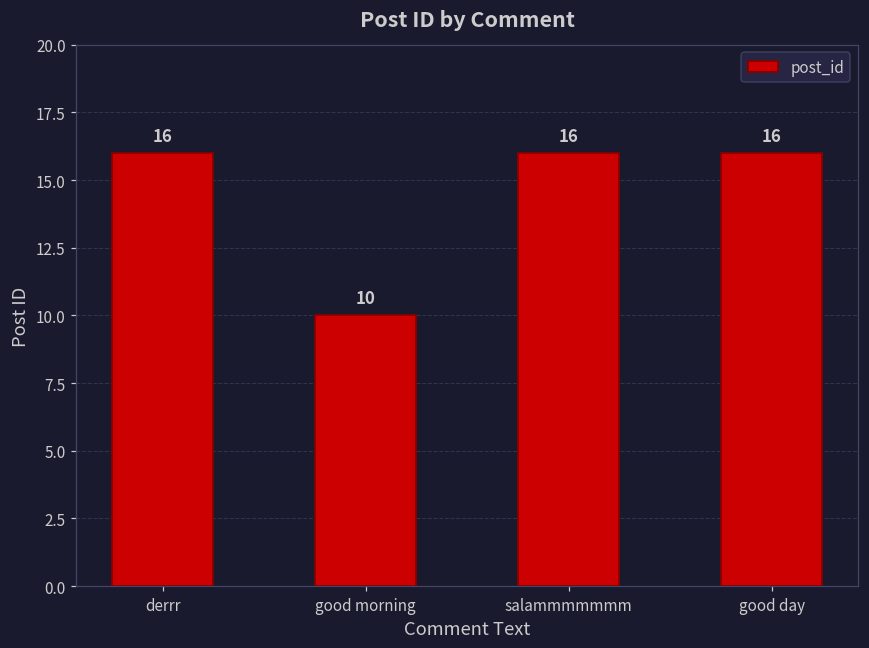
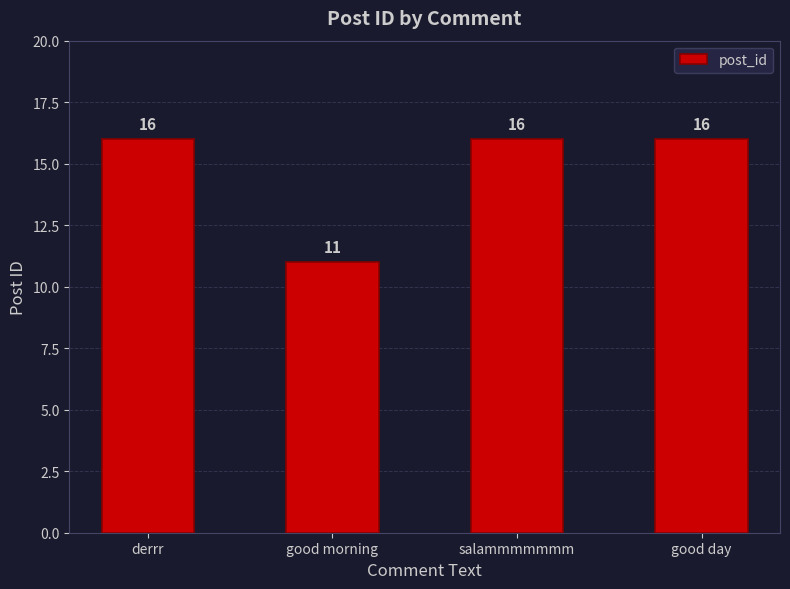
good morning: 10 -> 11
